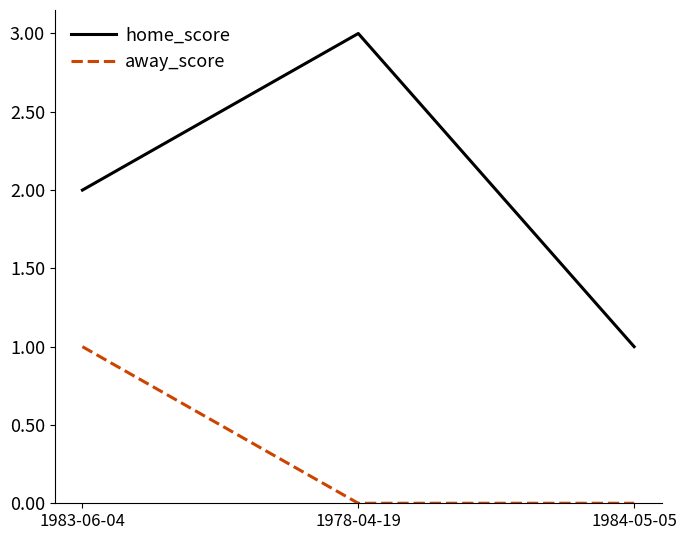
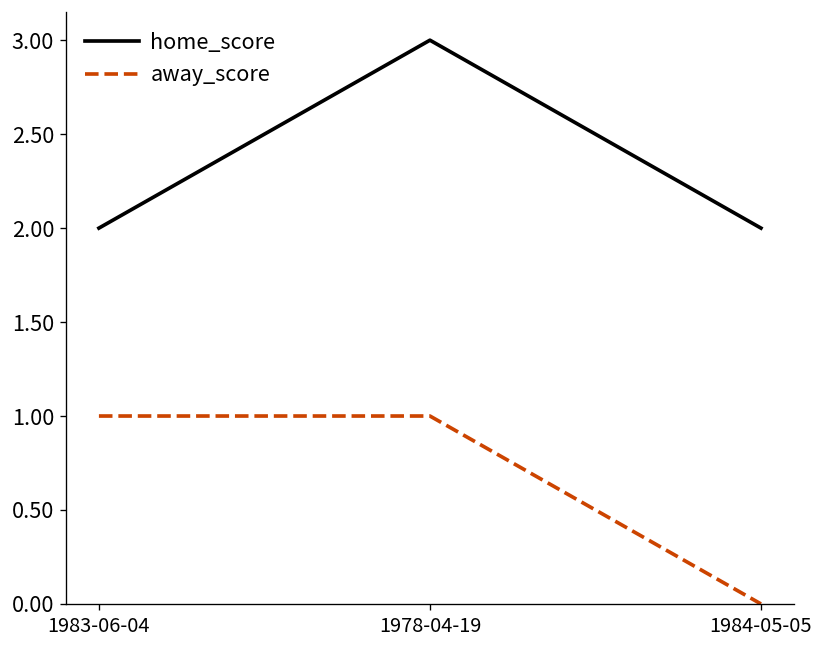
away_score, 1978-04-19: 0 -> 1
home_score, 1984-05-05: 1 -> 2
